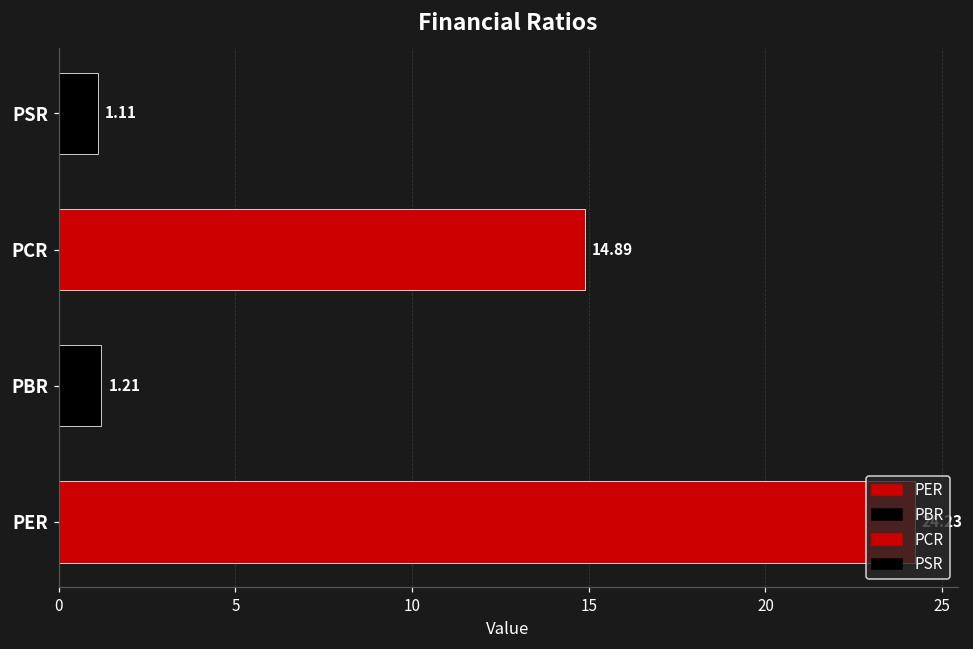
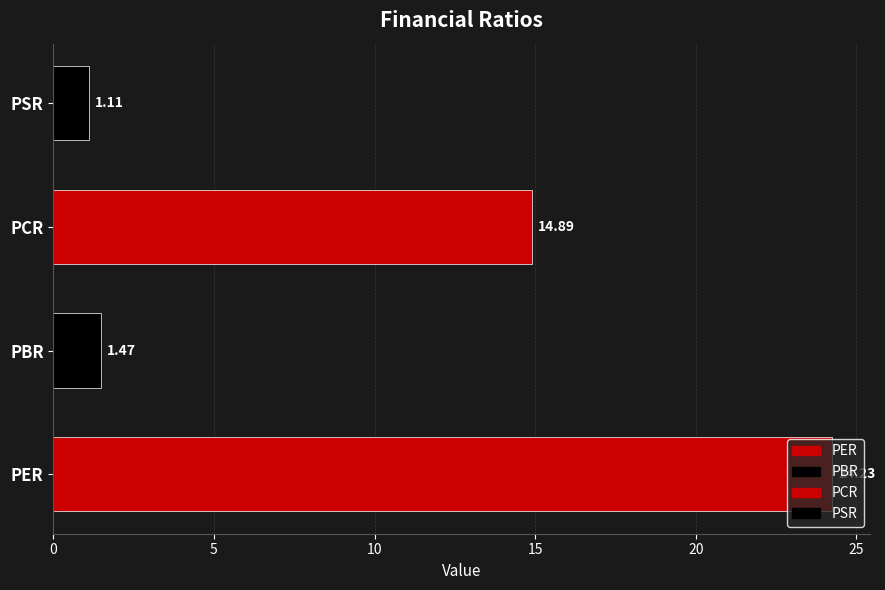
PBR: 1.21 -> 1.47
